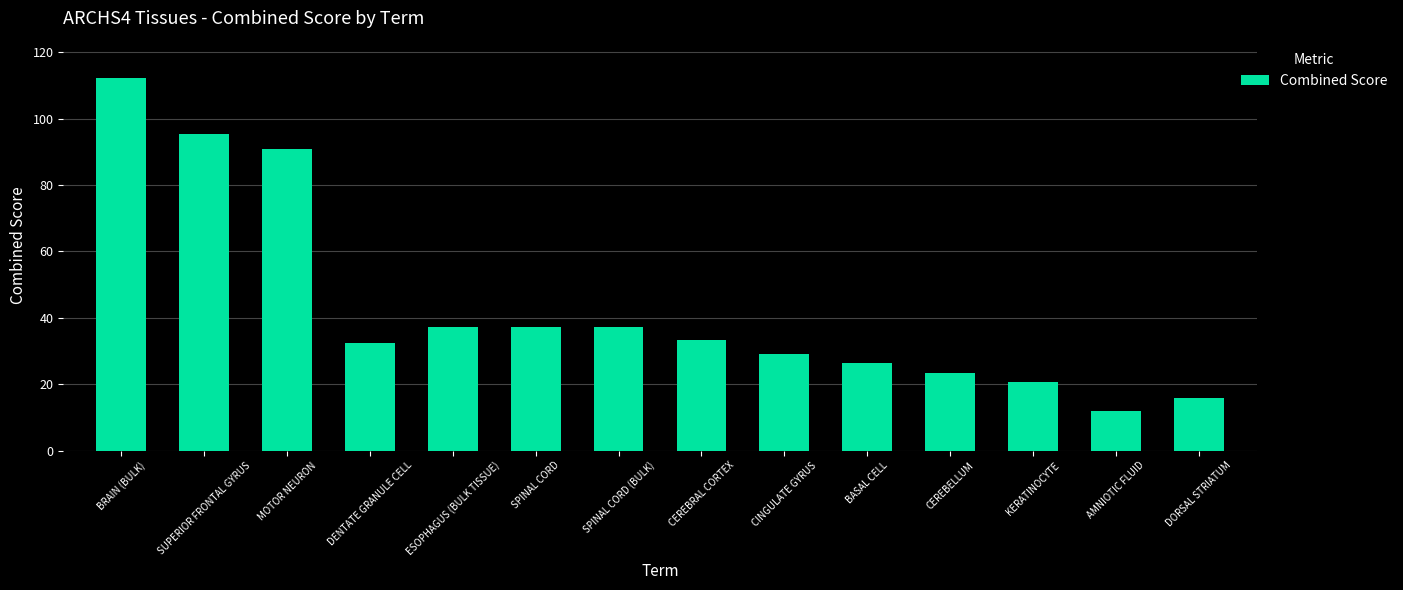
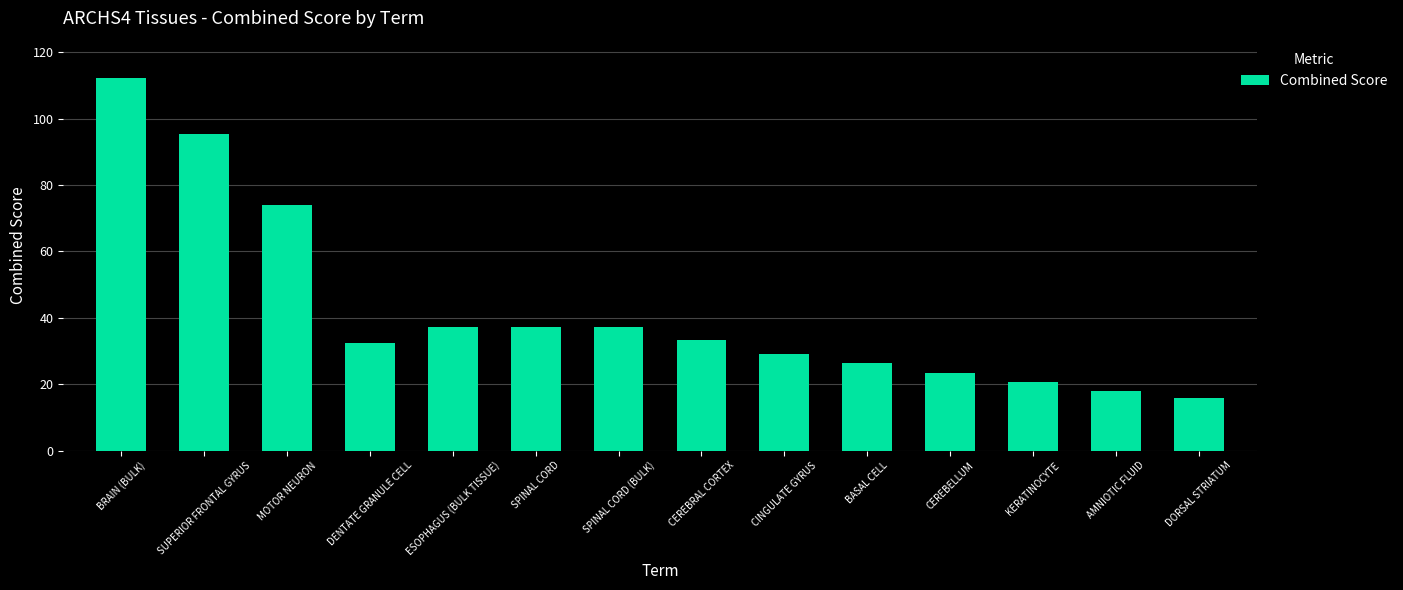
MOTOR NEURON: 91 -> 74
AMNIOTIC FLUID: 12 -> 18
